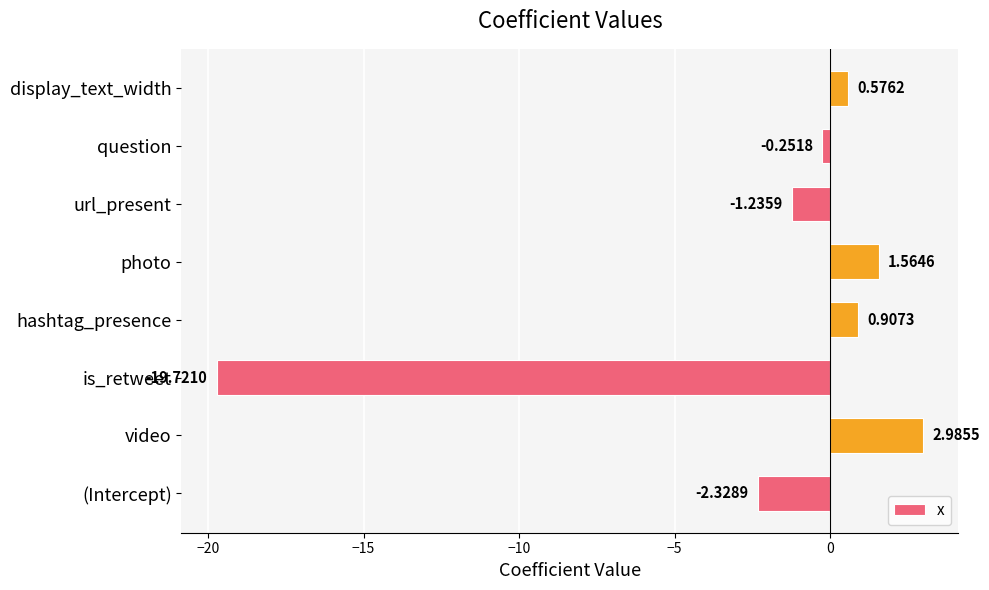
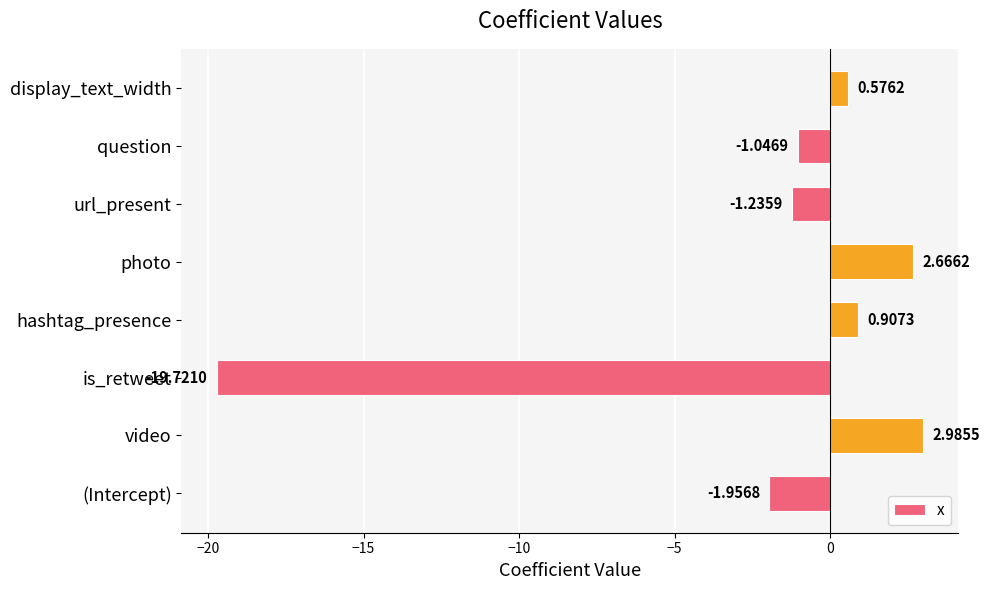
question: -0.2518 -> -1.0469
photo: 1.5646 -> 2.6662
(Intercept): -2.3289 -> -1.9568
